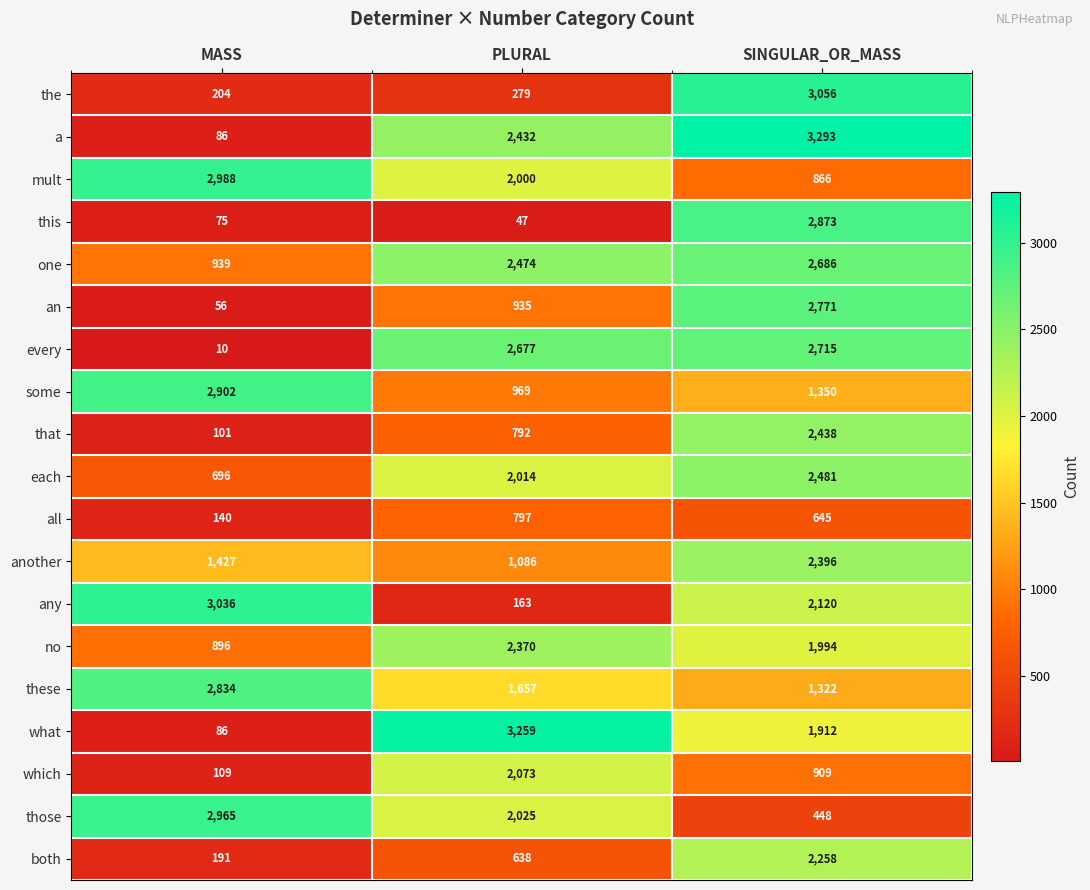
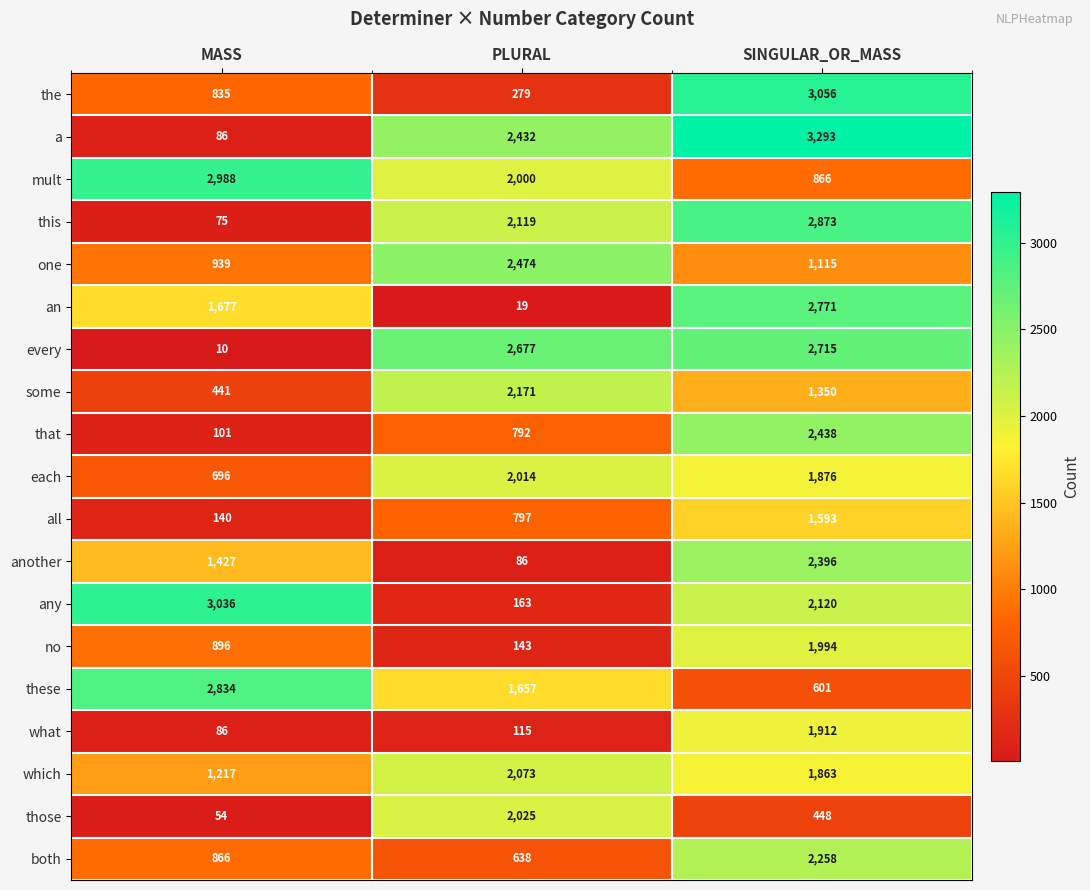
the, MASS: 204 -> 835
this, PLURAL: 47 -> 2,119
one, SINGULAR_OR_MASS: 2,686 -> 1,115
an, MASS: 56 -> 1,677
an, PLURAL: 935 -> 19
some, MASS: 2,902 -> 441
some, PLURAL: 969 -> 2,171
each, SINGULAR_OR_MASS: 2,481 -> 1,876
all, SINGULAR_OR_MASS: 645 -> 1,593
another, PLURAL: 1,086 -> 86
no, PLURAL: 2,370 -> 143
these, SINGULAR_OR_MASS: 1,322 -> 601
what, PLURAL: 3,259 -> 115
which, MASS: 109 -> 1,217
which, SINGULAR_OR_MASS: 909 -> 1,863
those, MASS: 2,965 -> 54
both, MASS: 191 -> 866
